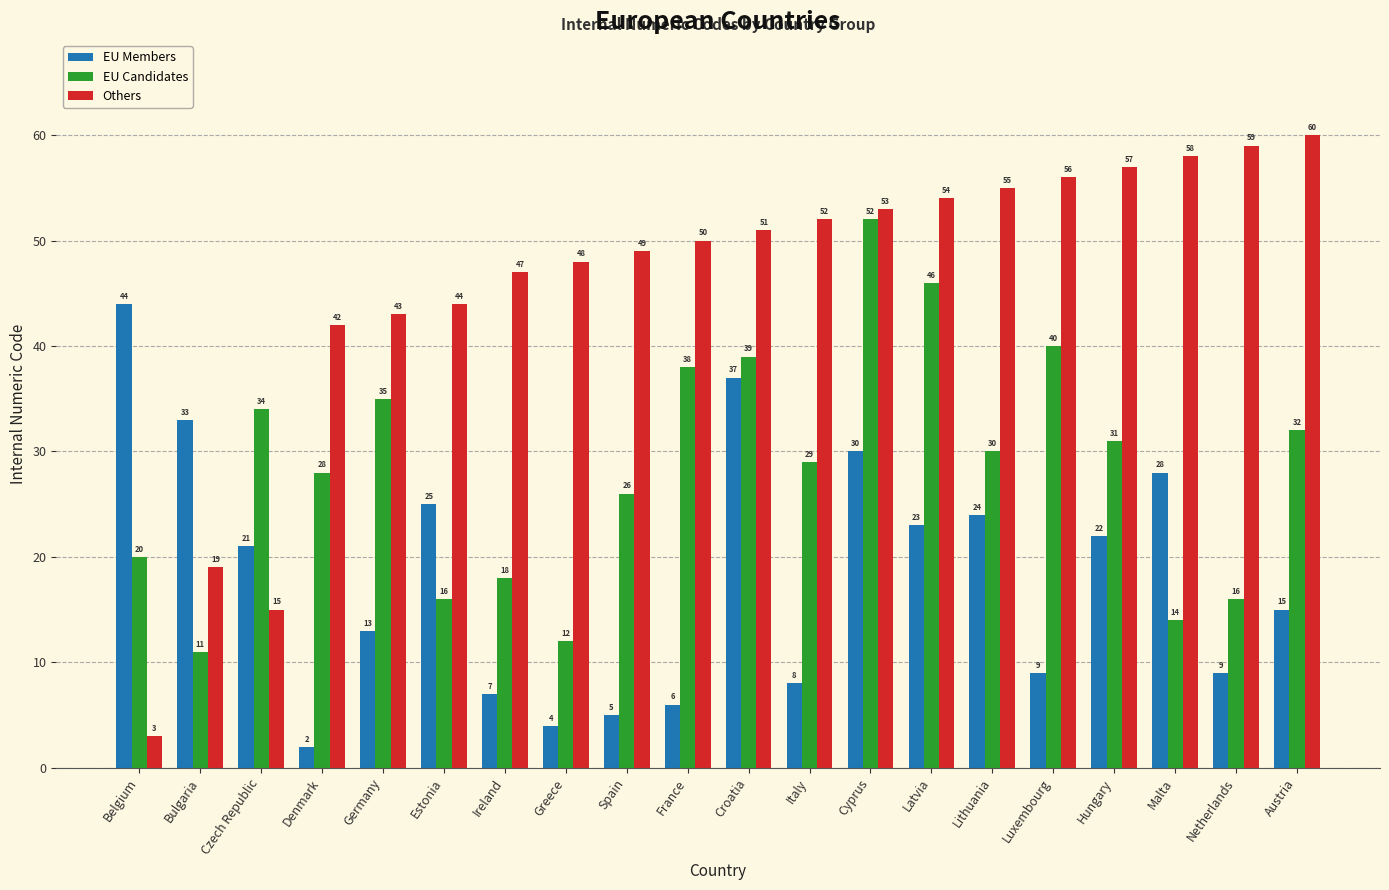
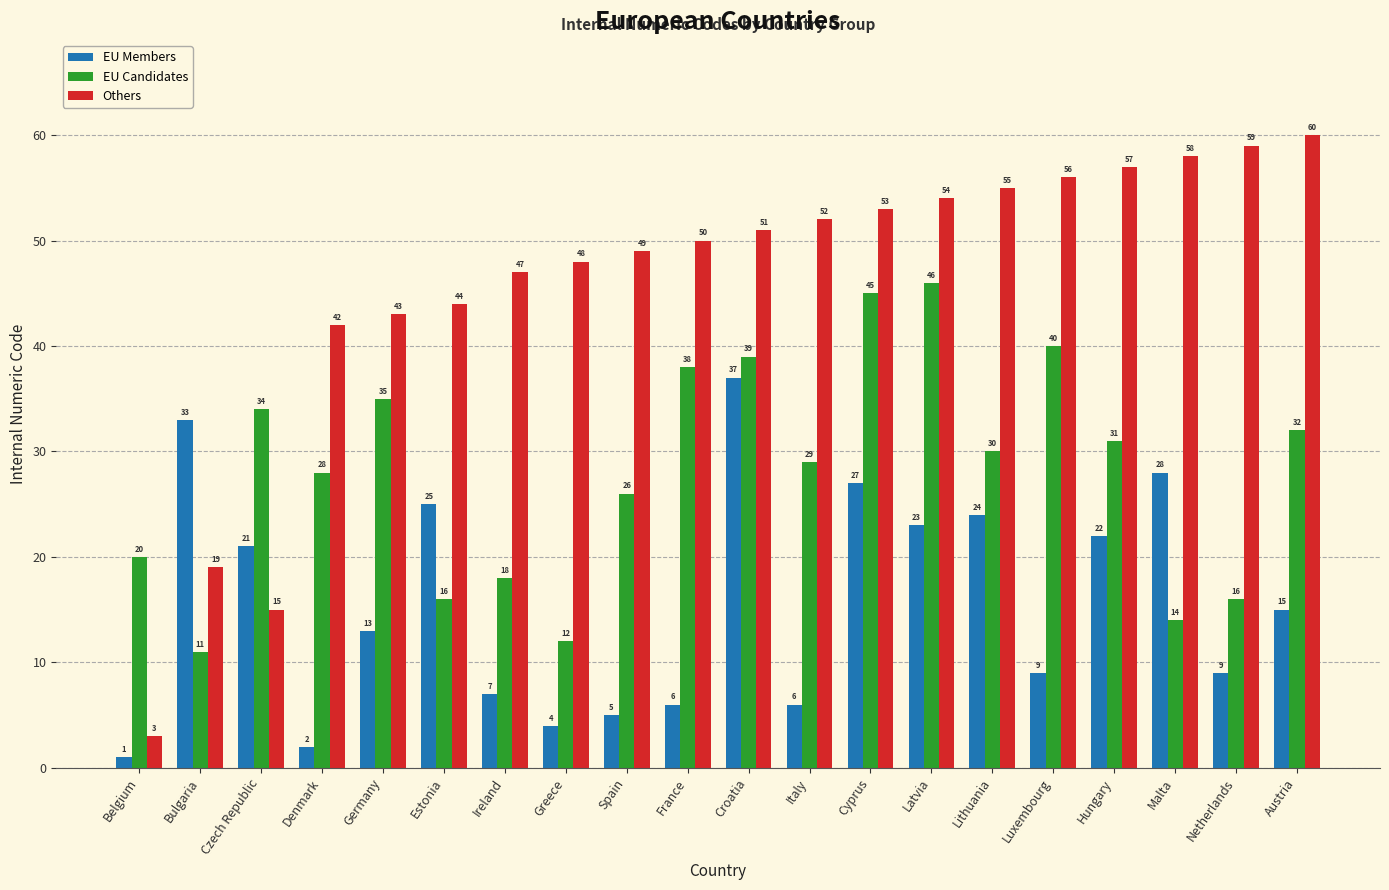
EU Members, Belgium: 44 -> 1
EU Members, Italy: 8 -> 6
EU Members, Cyprus: 30 -> 27
EU Candidates, Cyprus: 52 -> 45
